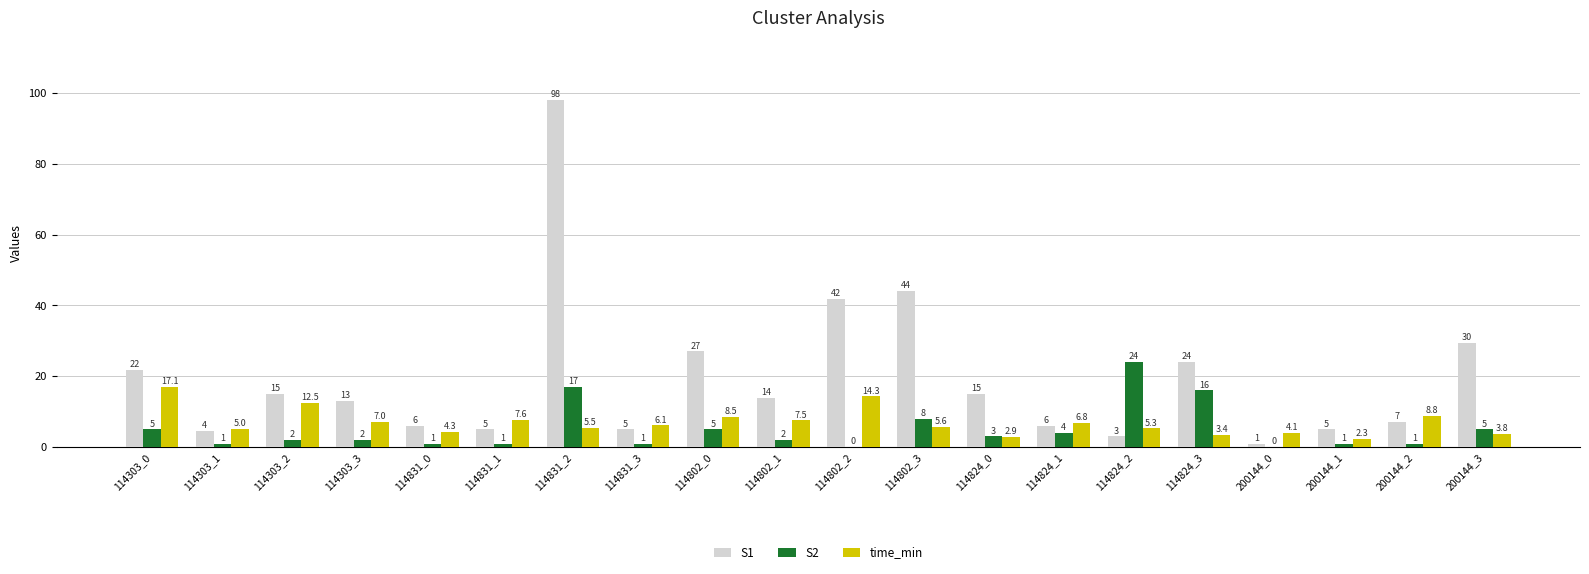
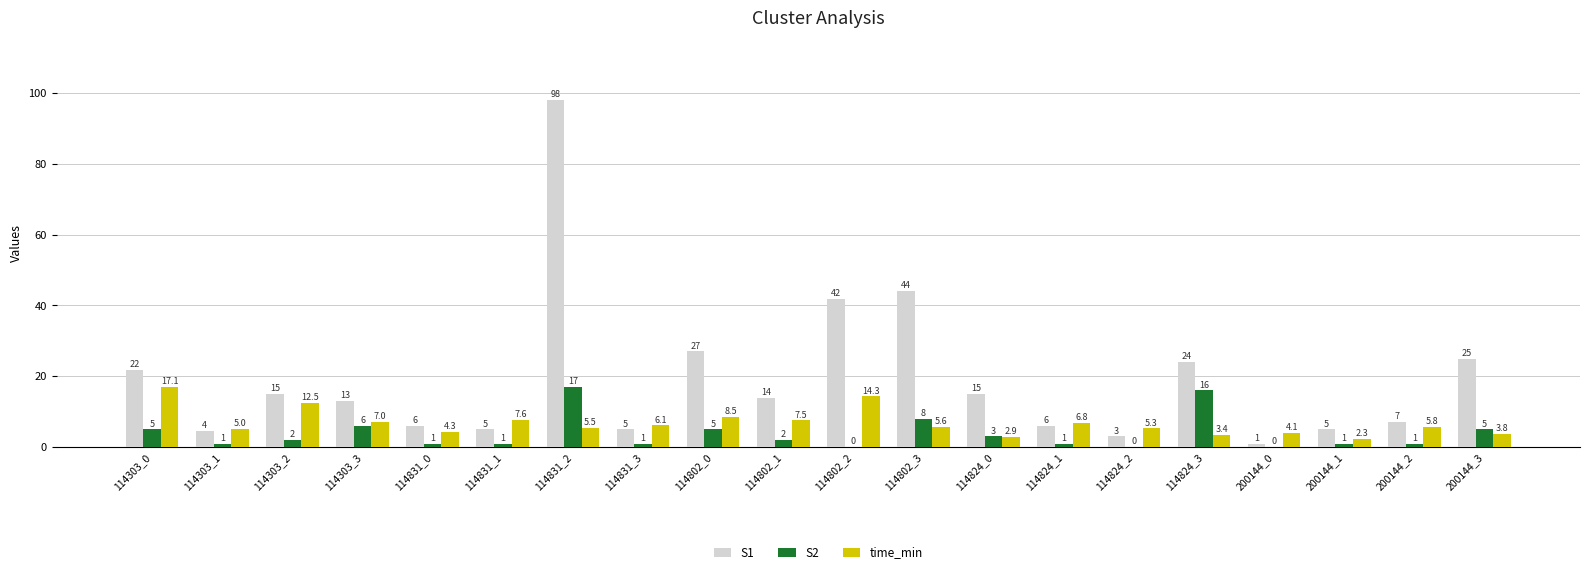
S2, 114303_3: 2 -> 6
S2, 114824_1: 4 -> 1
S2, 114824_2: 24 -> 0
time_min, 200144_2: 8.8 -> 5.8
S1, 200144_3: 30 -> 25
